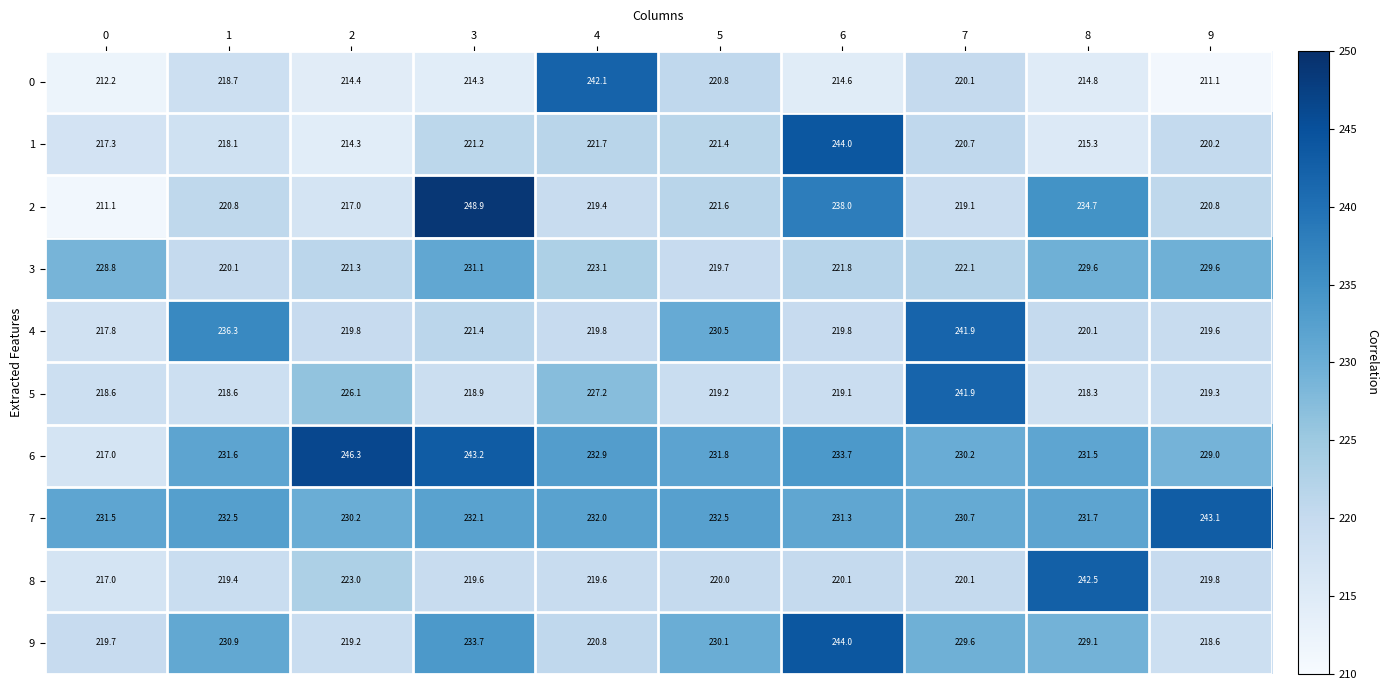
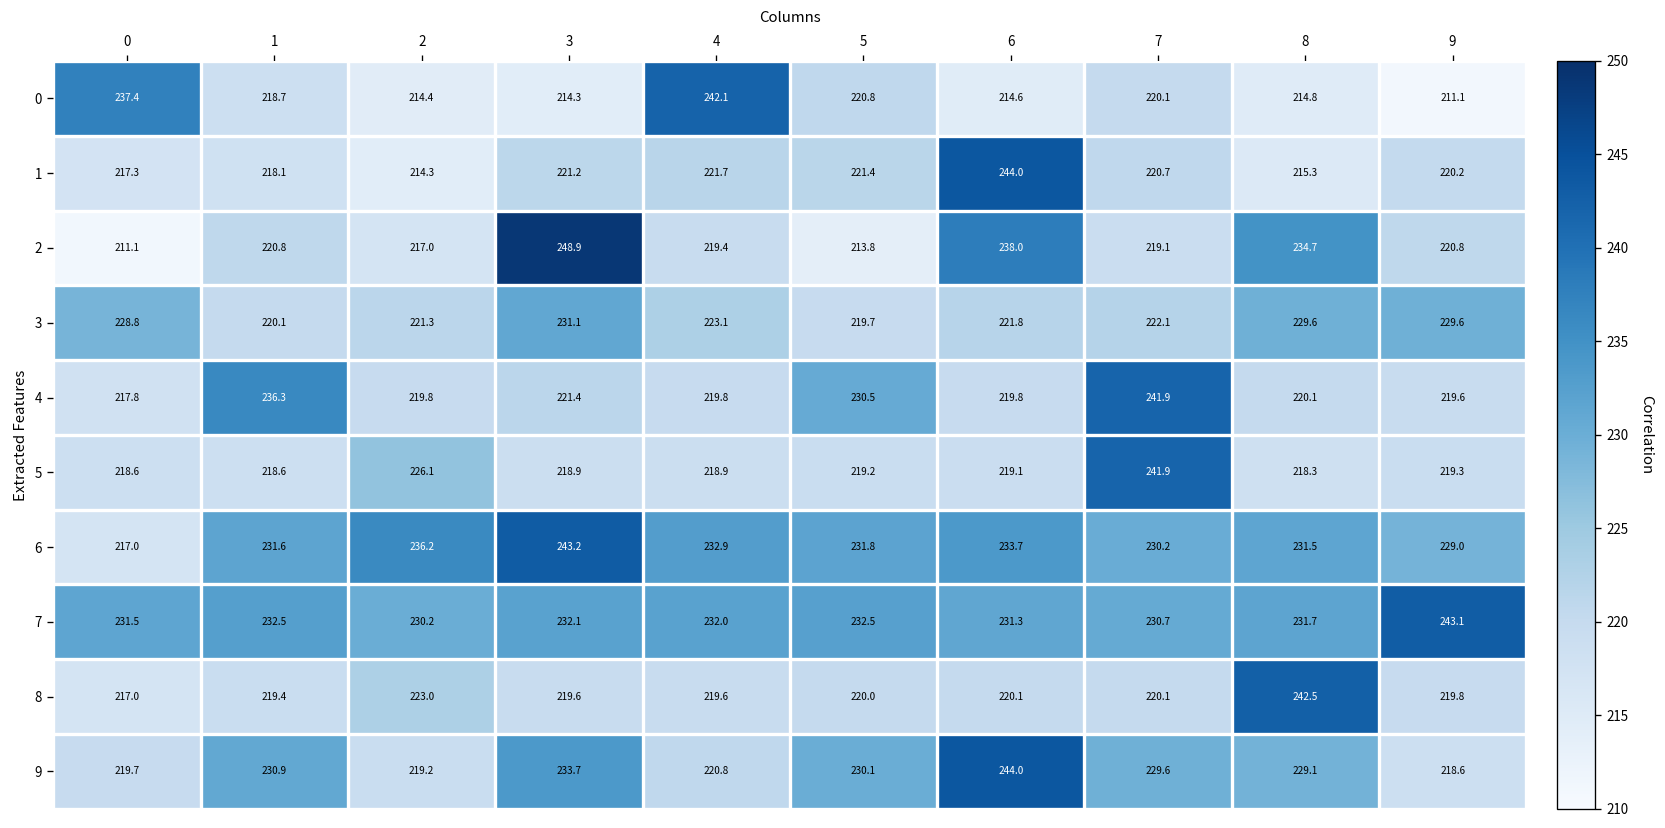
0, 0: 212.2 -> 237.4
2, 5: 221.6 -> 213.8
5, 4: 227.2 -> 218.9
6, 2: 246.3 -> 236.2
